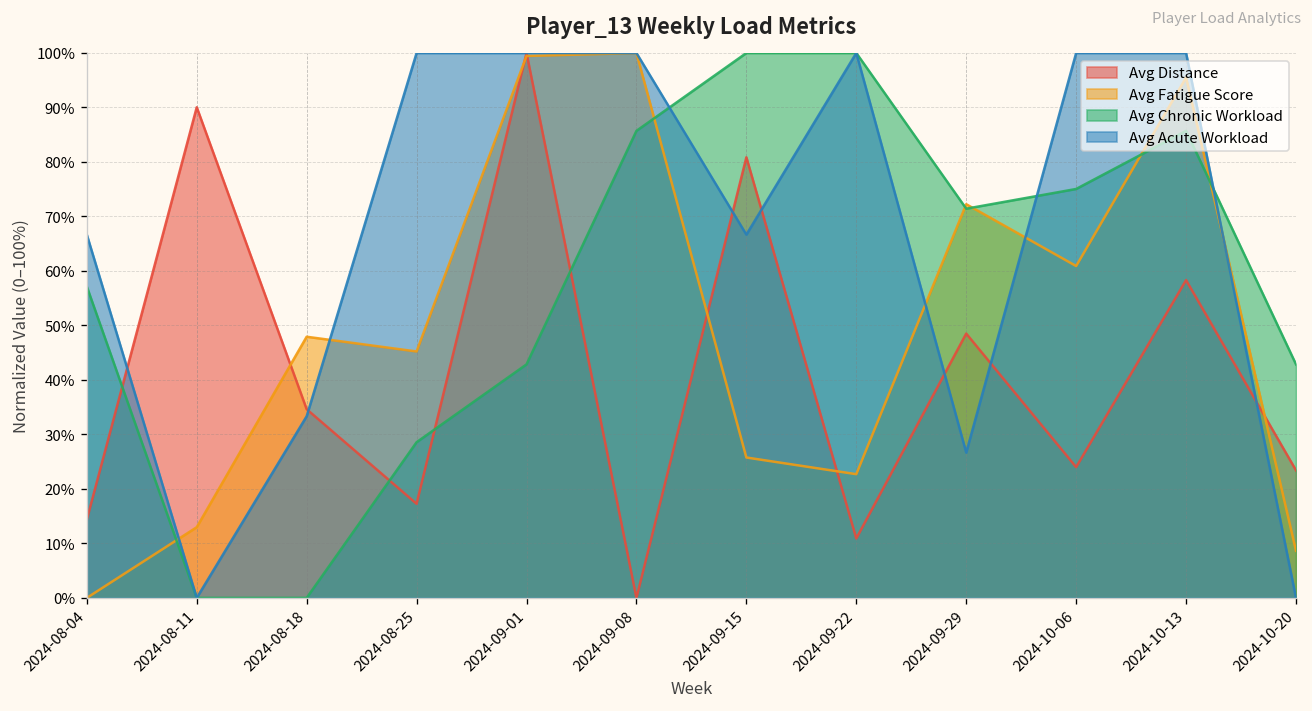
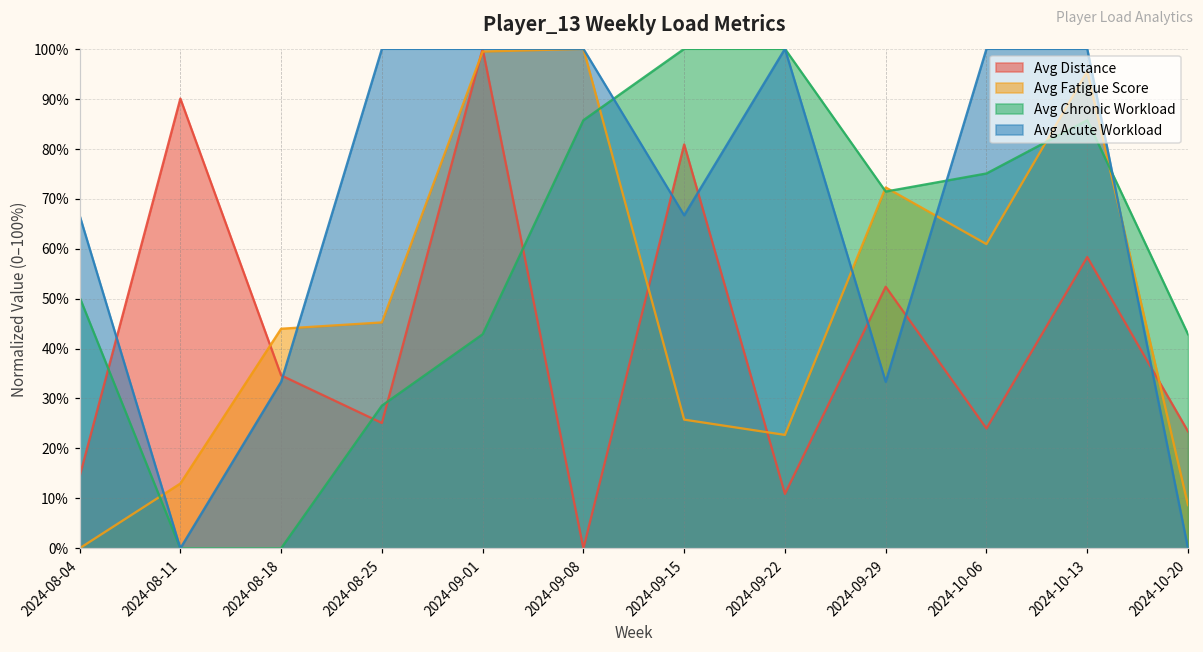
Avg Chronic Workload, 2024-08-04: 57% -> 50%
Avg Fatigue Score, 2024-08-18: 48% -> 44%
Avg Distance, 2024-08-25: 17% -> 25%
Avg Distance, 2024-09-29: 49% -> 52%
Avg Acute Workload, 2024-09-29: 27% -> 33%
